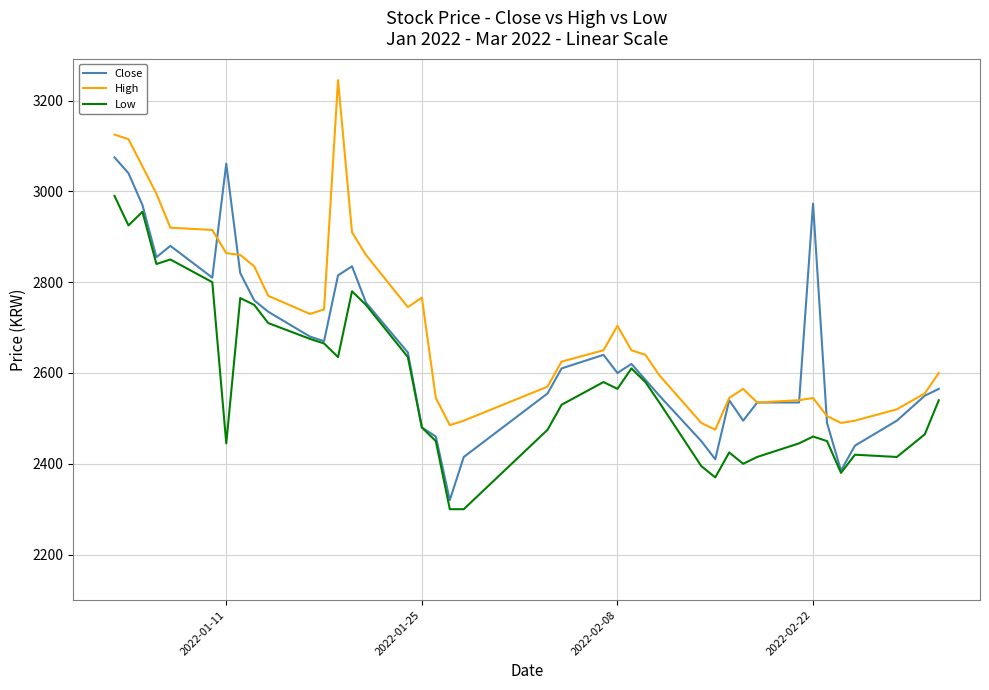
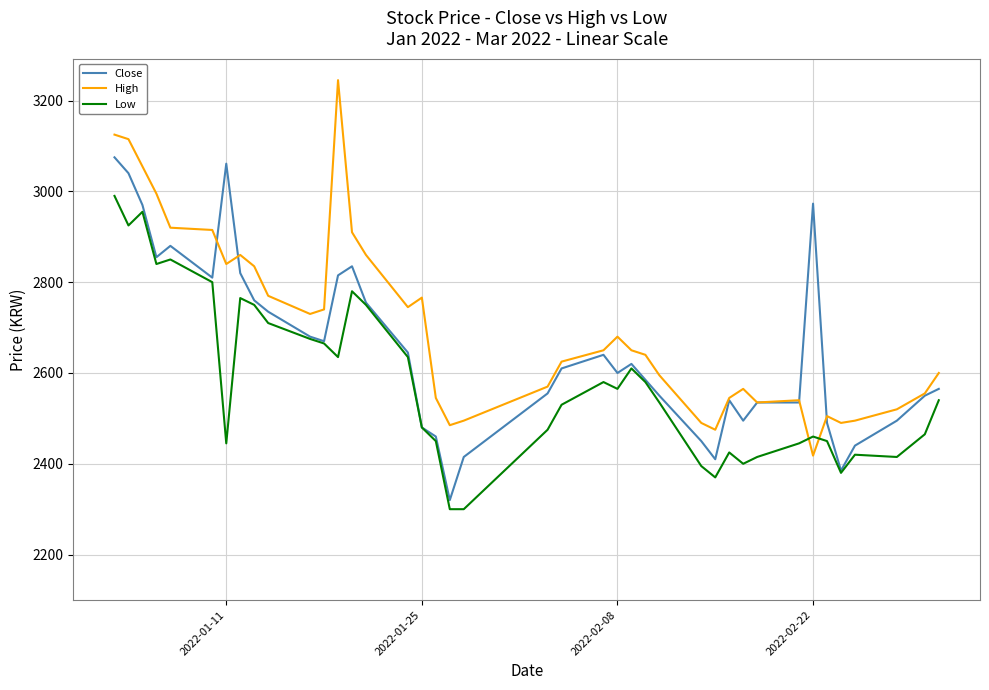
High, 2022-01-11: 2860 -> 2840
High, 2022-02-08: 2700 -> 2680
High, 2022-02-22: 2550 -> 2420
